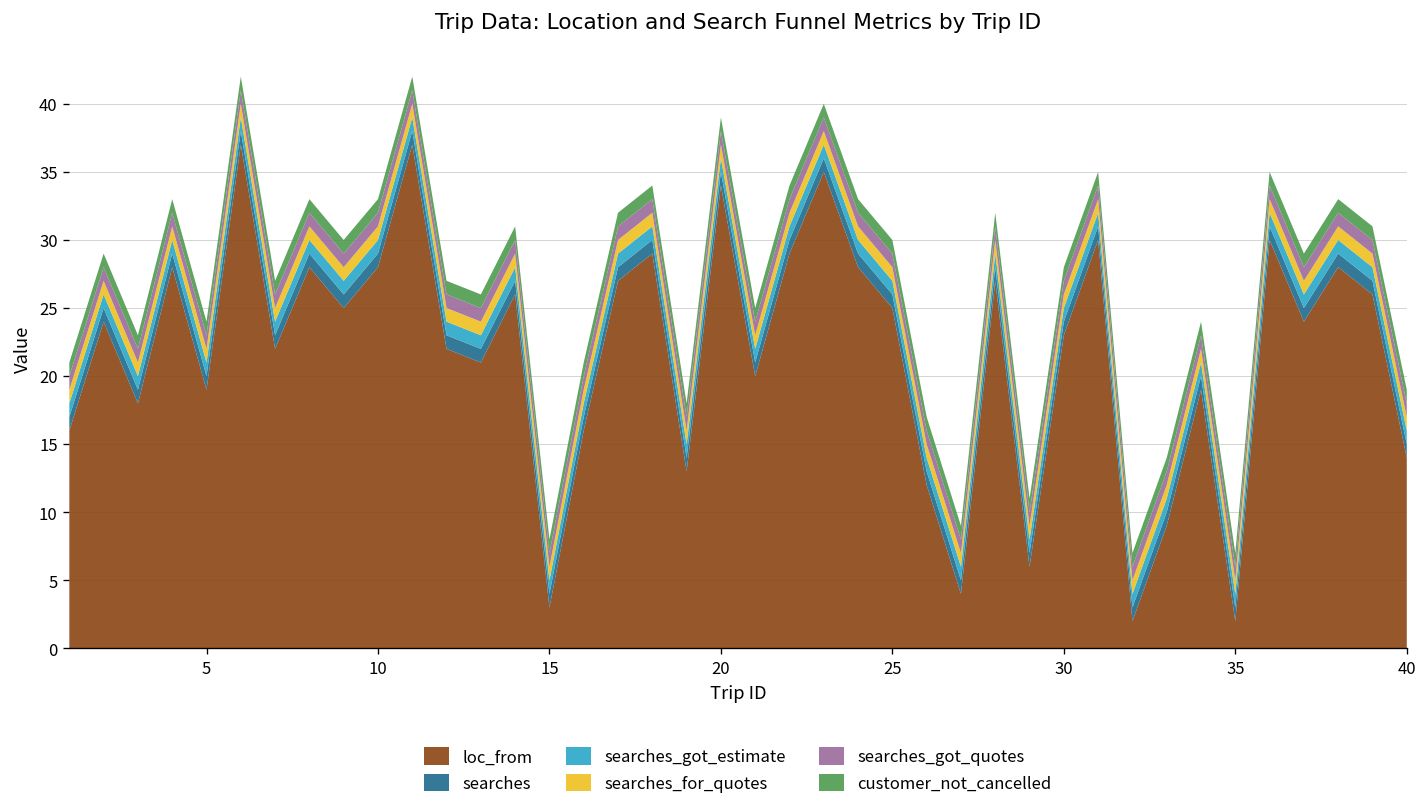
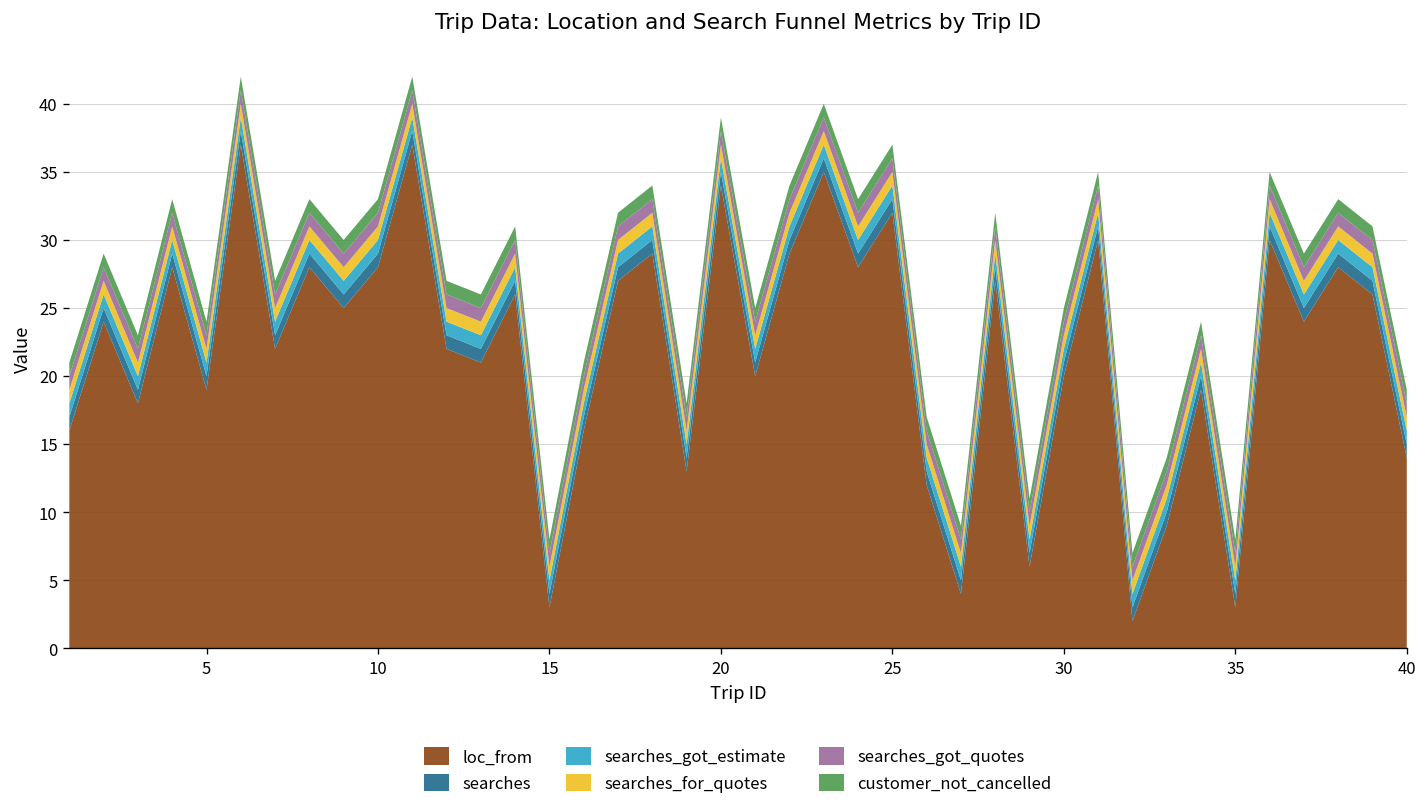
loc_from, 25: 25 -> 32
loc_from, 30: 23 -> 20
loc_from, 35: 2 -> 3
